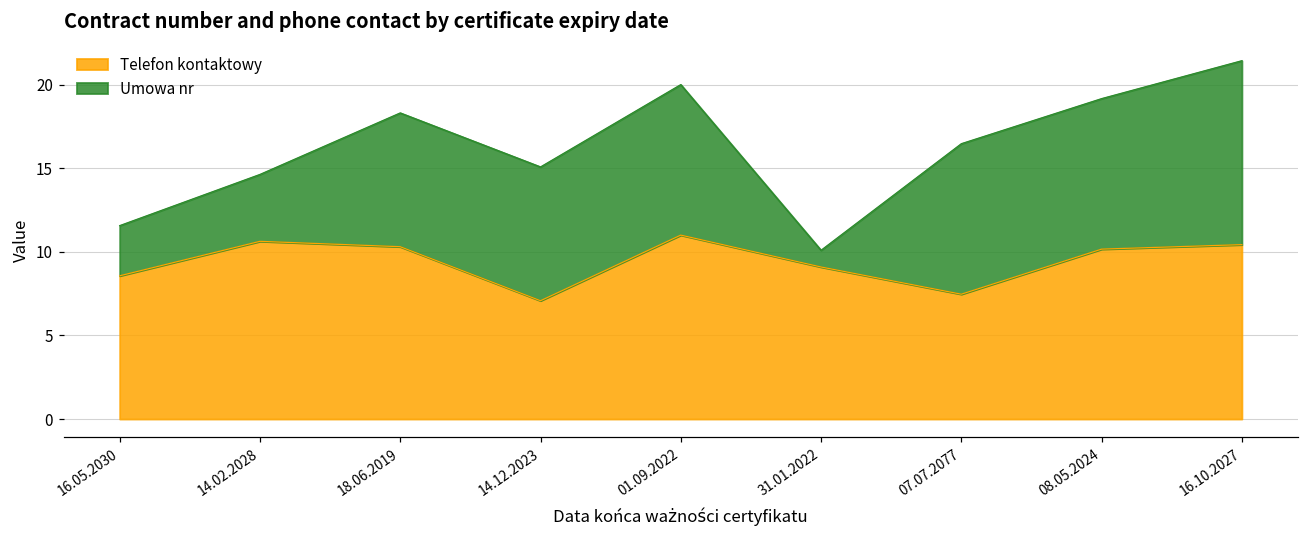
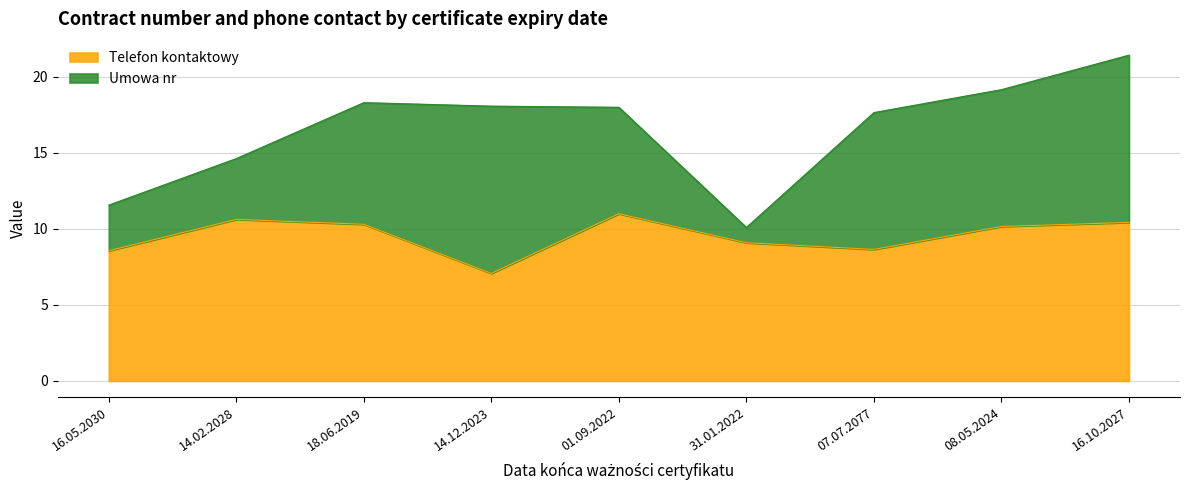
Umowa nr, 14.12.2023: 8 -> 11
Umowa nr, 01.09.2022: 9 -> 7
Telefon kontaktowy, 07.07.2077: 7.5 -> 8.7
